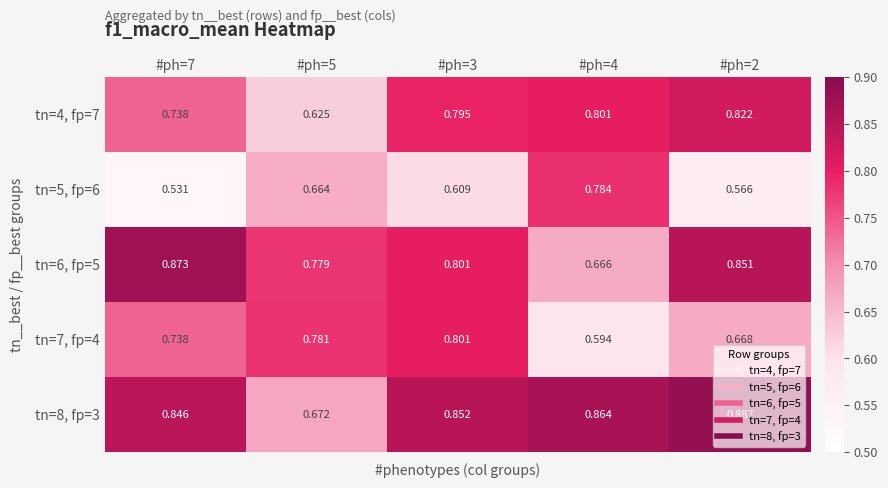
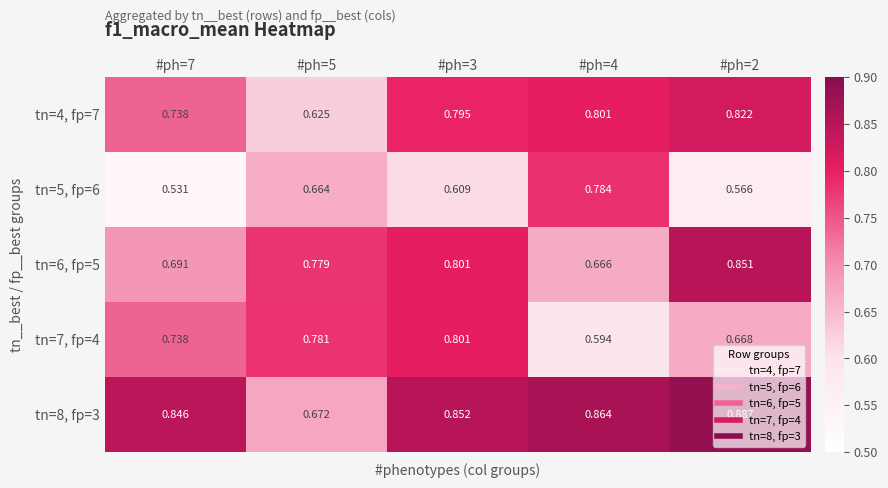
tn=6, fp=5, #ph=7: 0.873 -> 0.691
